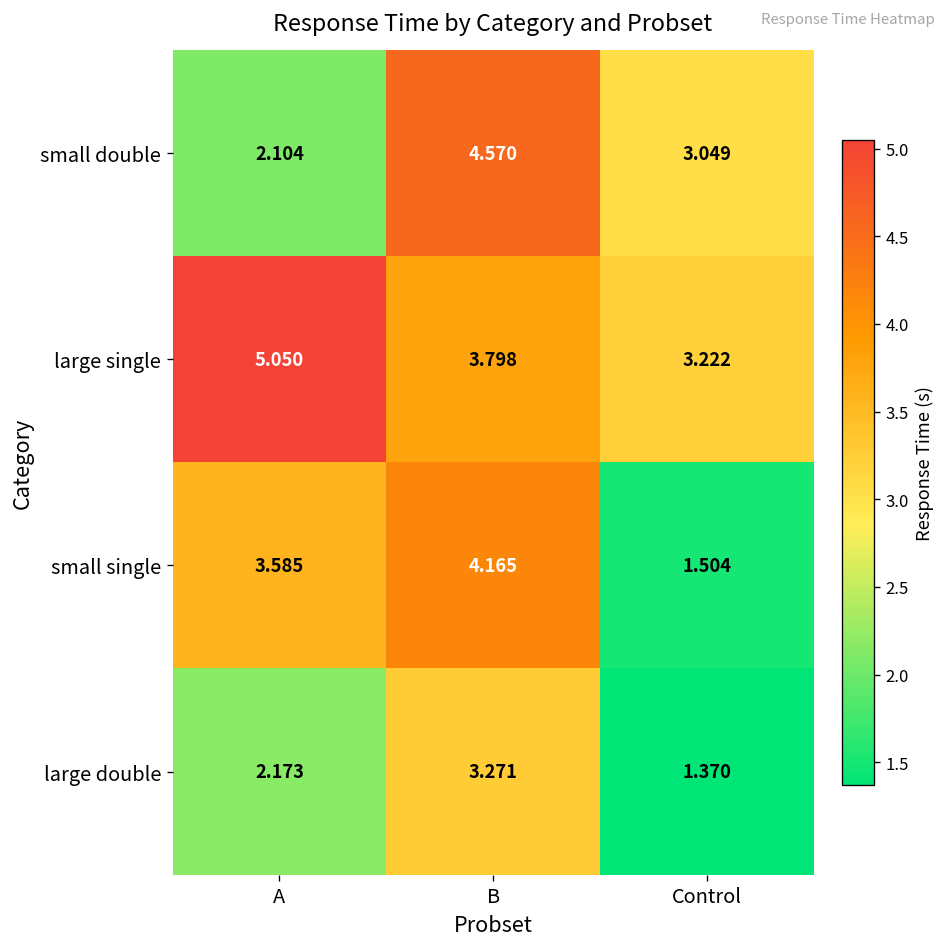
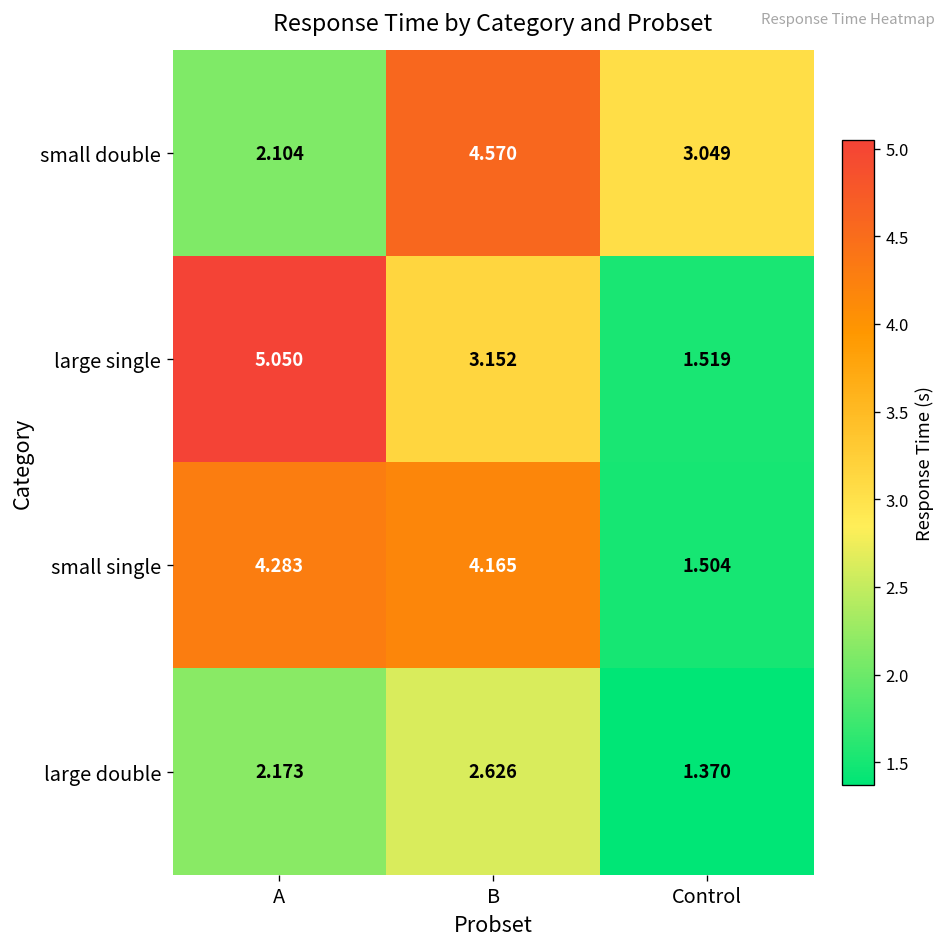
large single, B: 3.798 -> 3.152
large single, Control: 3.222 -> 1.519
small single, A: 3.585 -> 4.283
large double, B: 3.271 -> 2.626
